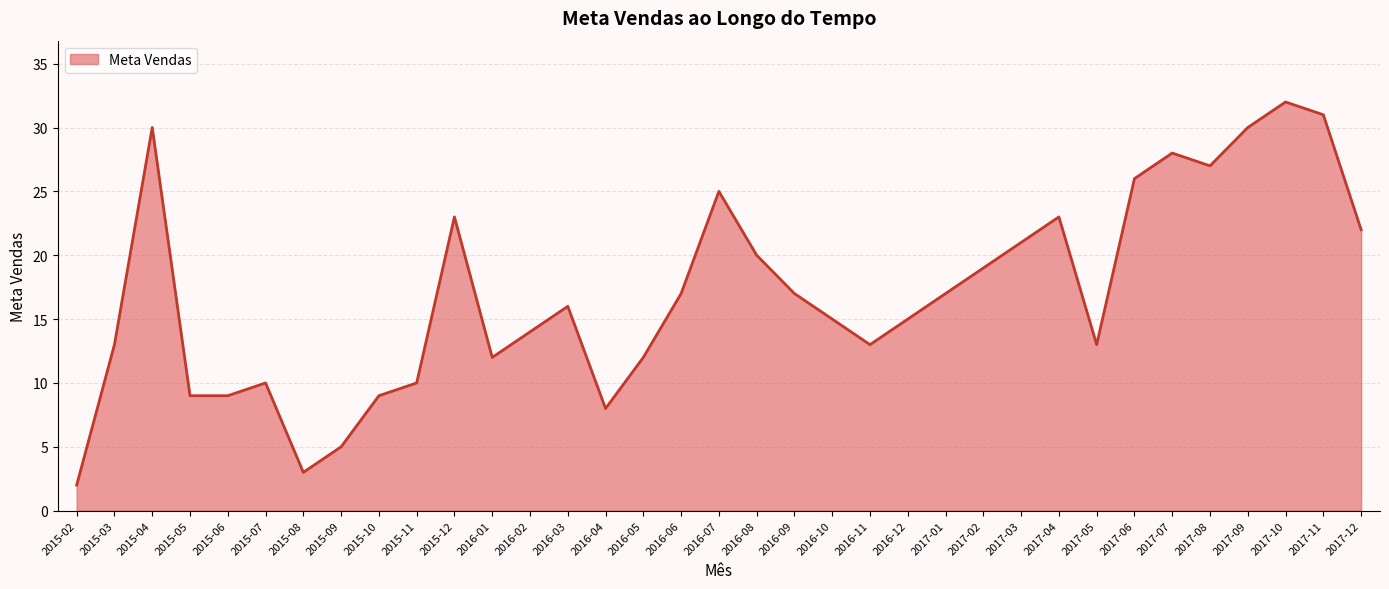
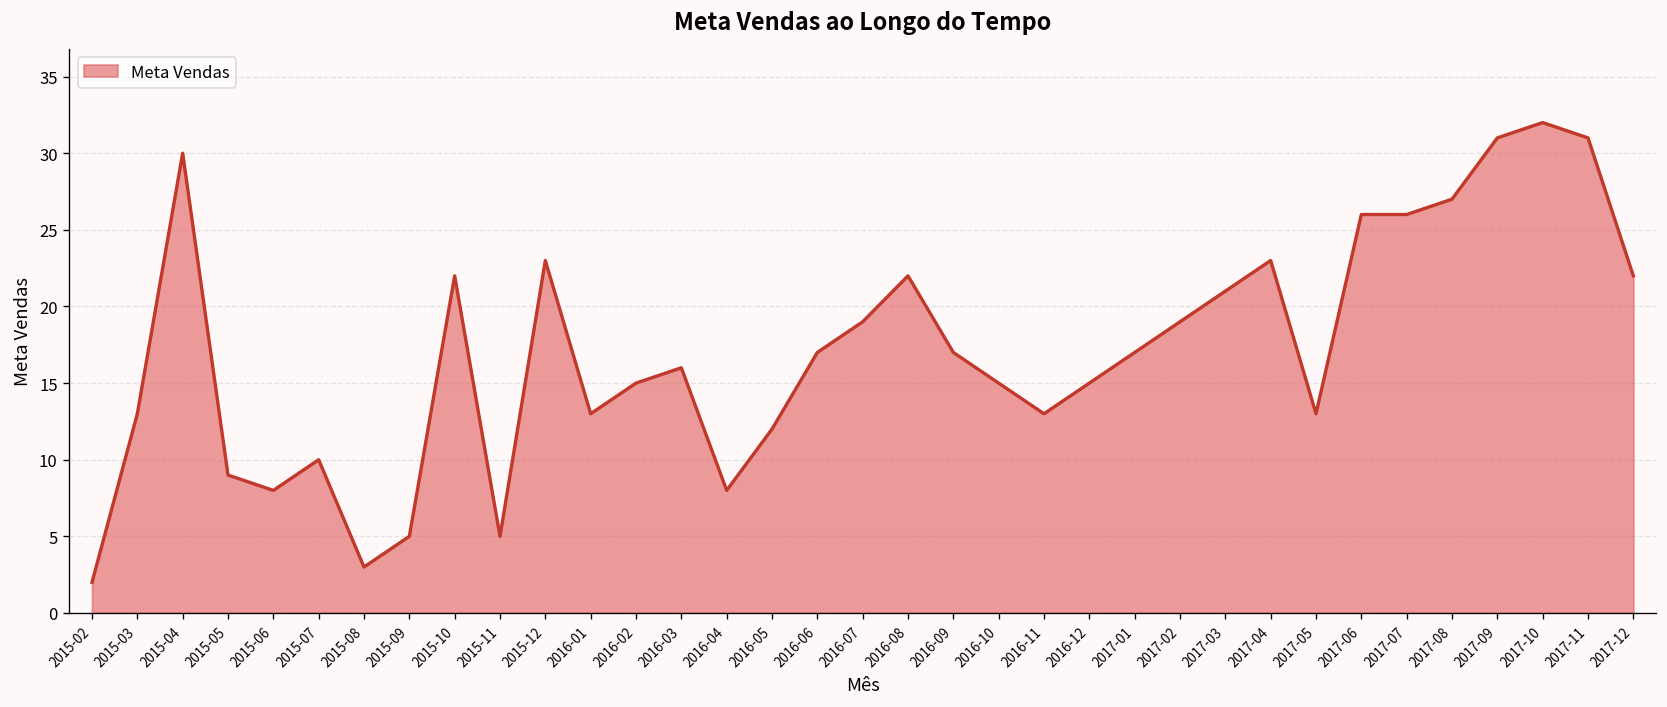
2015-06: 9 -> 8
2015-10: 9 -> 22
2015-11: 10 -> 5
2016-01: 12 -> 13
2016-02: 14 -> 15
2016-07: 25 -> 19
2016-08: 20 -> 22
2017-07: 28 -> 26
2017-09: 30 -> 31
